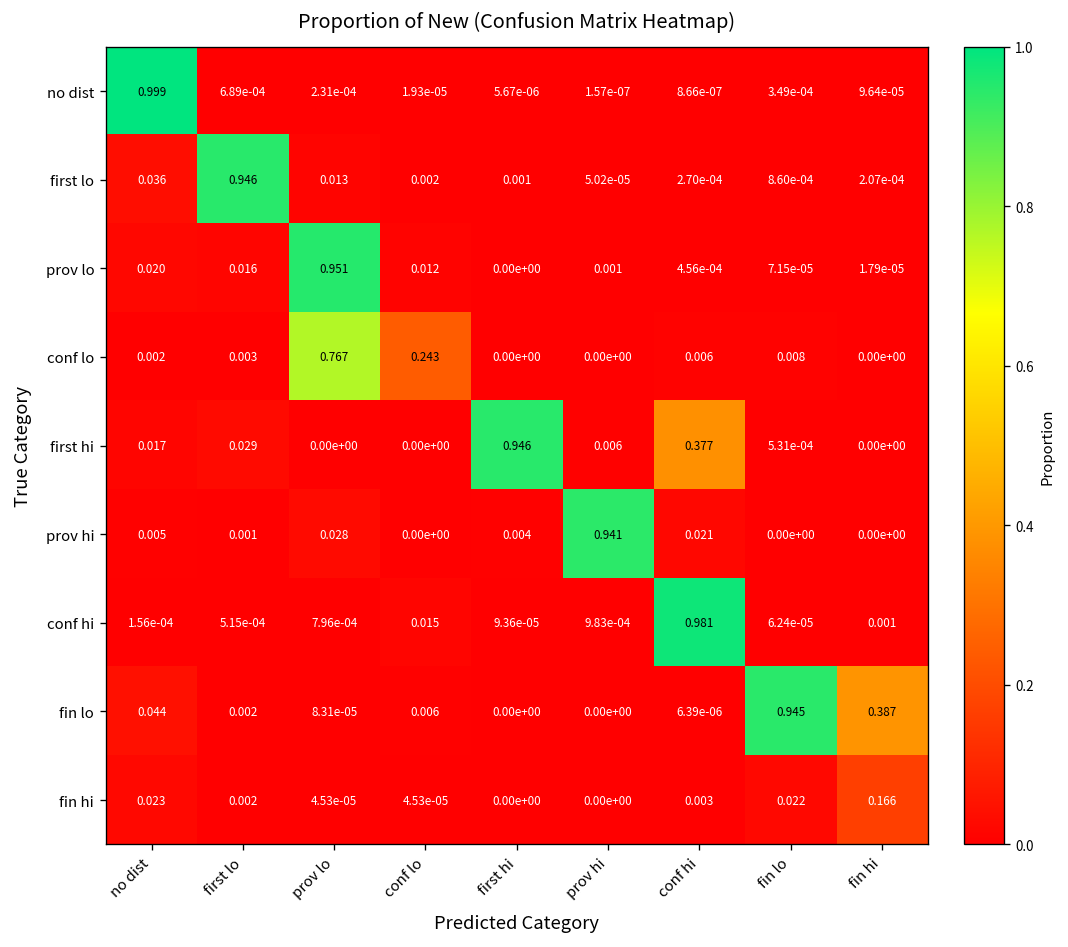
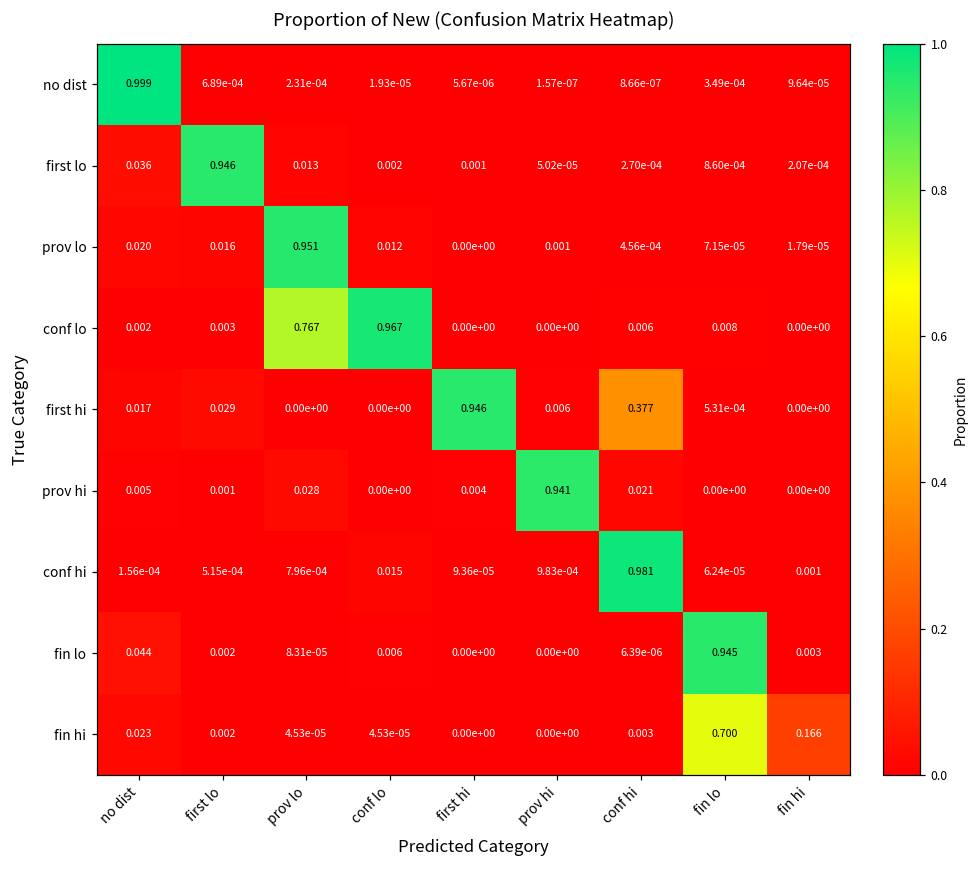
conf lo, conf lo: 0.243 -> 0.967
fin lo, fin hi: 0.387 -> 0.003
fin hi, fin lo: 0.022 -> 0.700
